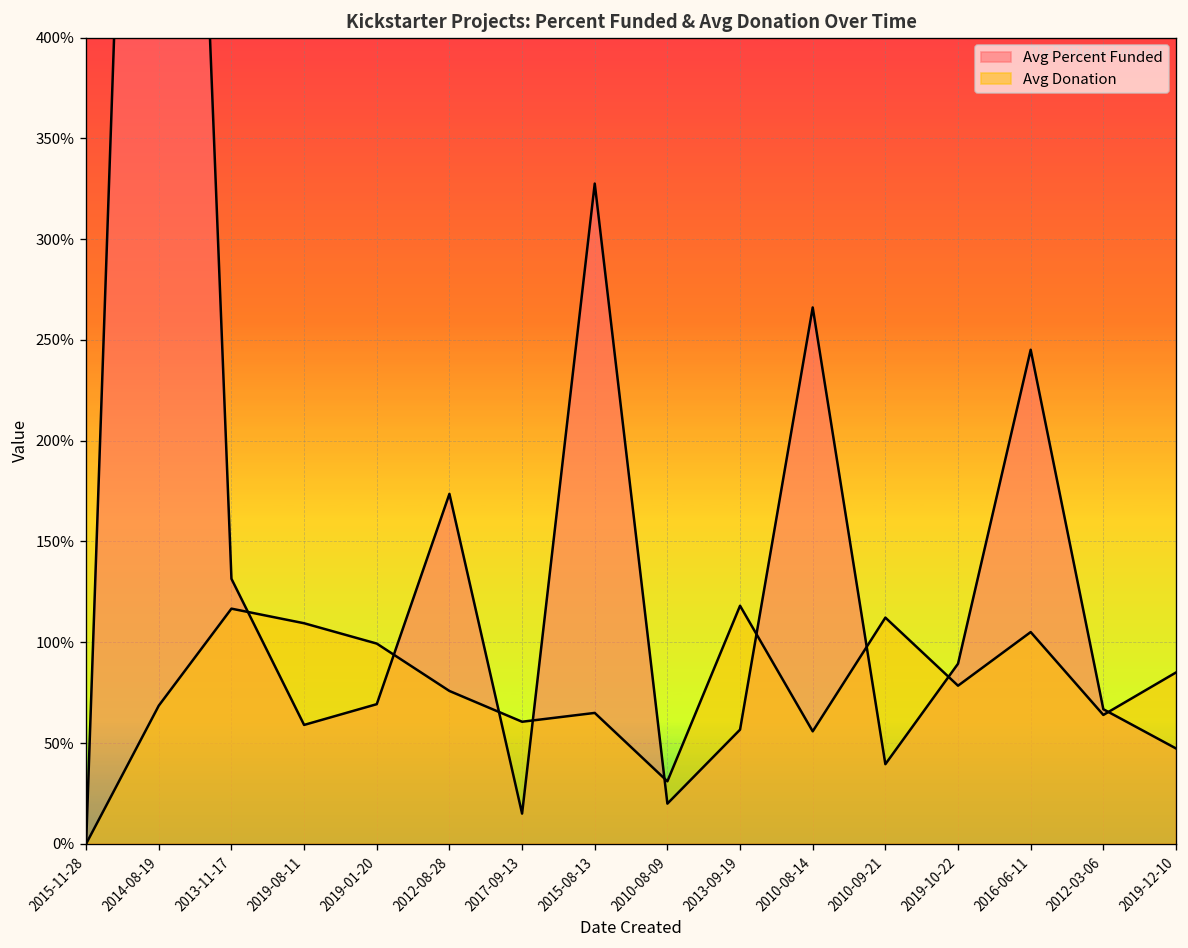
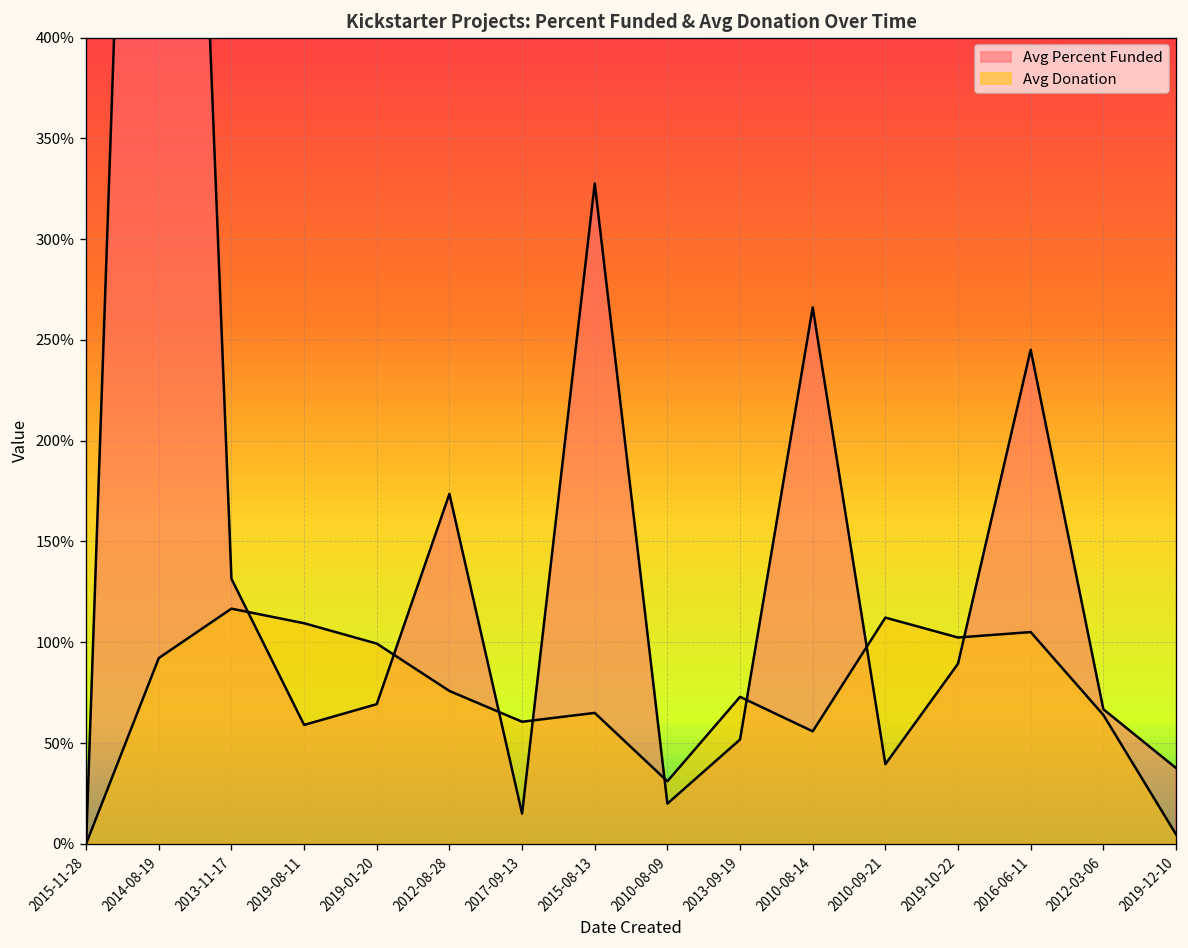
Avg Donation, 2014-08-19: 69% -> 92%
Avg Percent Funded, 2013-09-19: 57% -> 52%
Avg Donation, 2013-09-19: 118% -> 73%
Avg Donation, 2019-10-22: 78% -> 102%
Avg Percent Funded, 2019-12-10: 47% -> 38%
Avg Donation, 2019-12-10: 85% -> 5%
